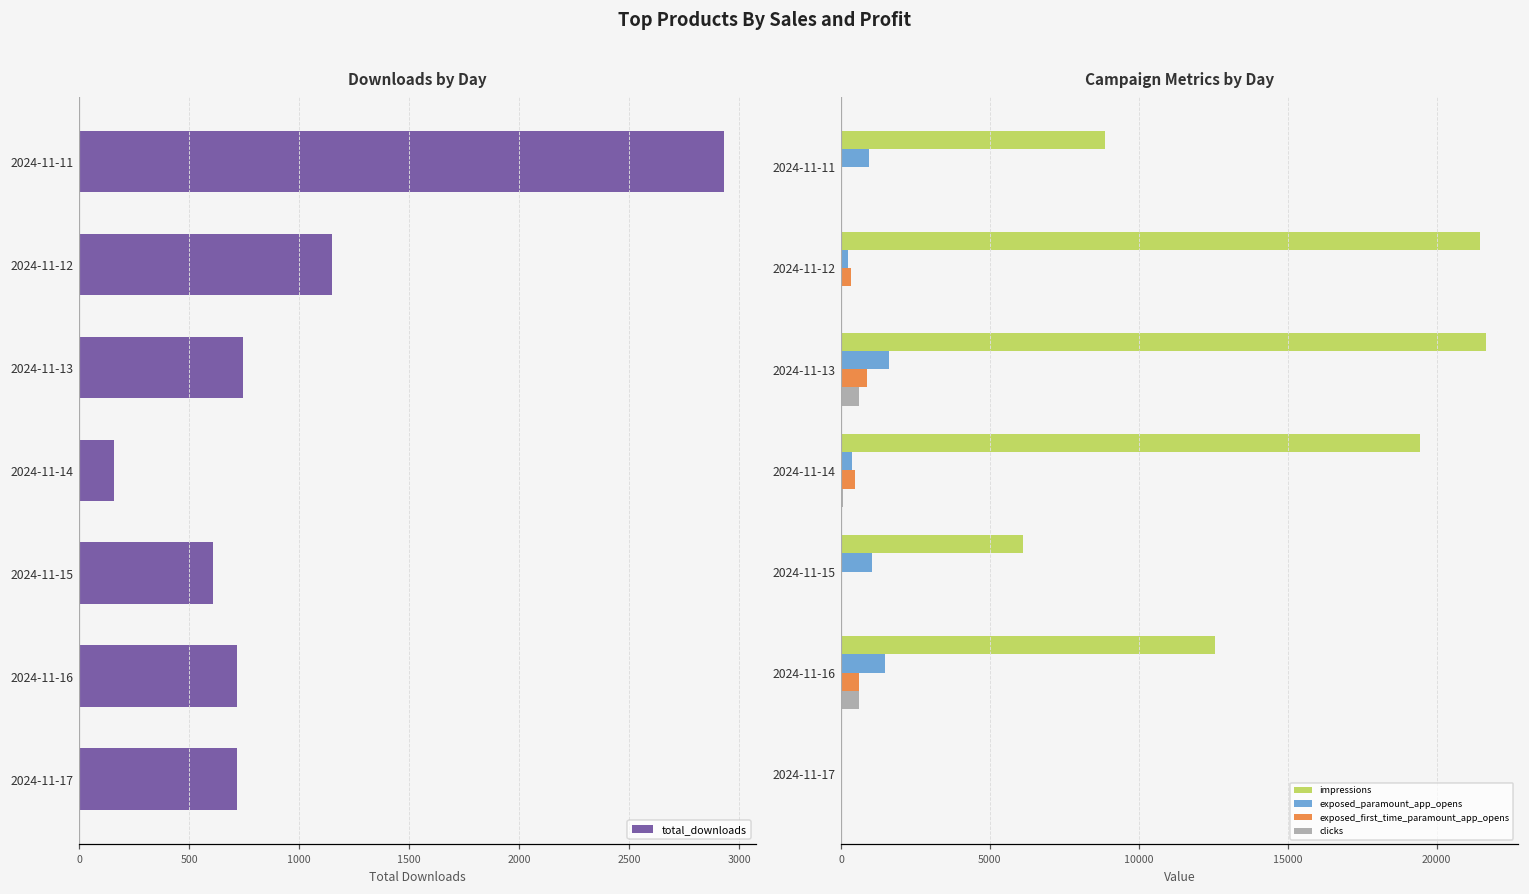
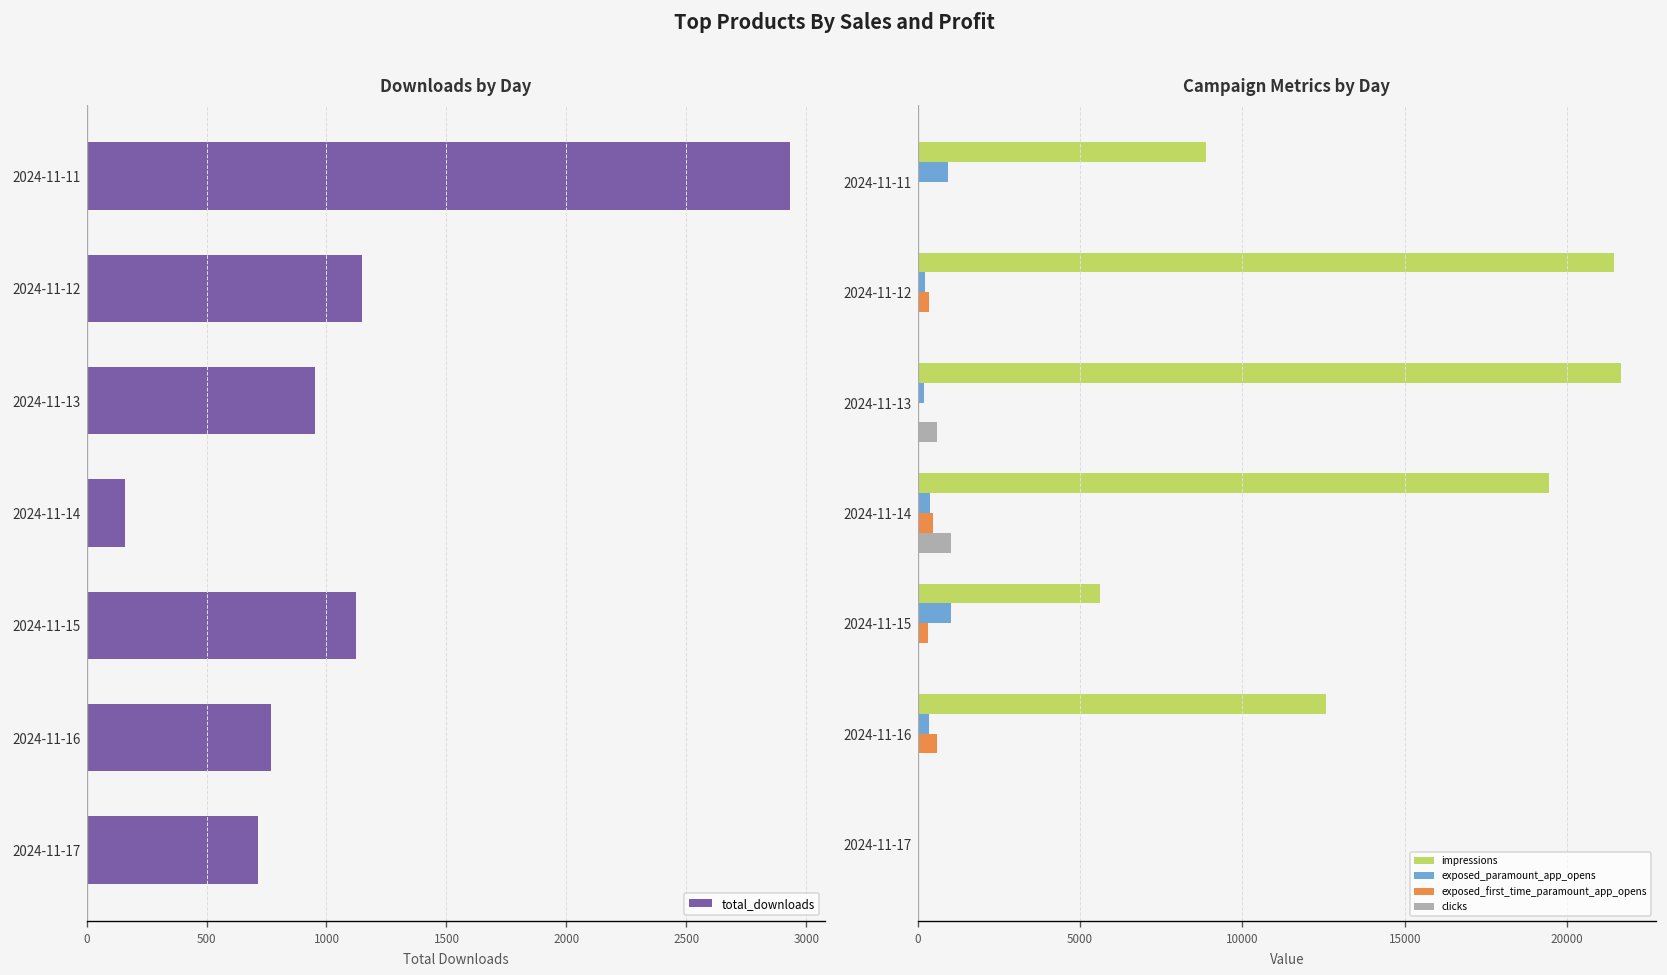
Downloads by Day, 2024-11-13: 740 -> 950
Downloads by Day, 2024-11-15: 610 -> 1120
Downloads by Day, 2024-11-16: 720 -> 770
Campaign Metrics by Day, exposed_paramount_app_opens, 2024-11-13: 1600 -> 200
Campaign Metrics by Day, exposed_first_time_paramount_app_opens, 2024-11-13: 900 -> 0
Campaign Metrics by Day, clicks, 2024-11-14: 100 -> 1000
Campaign Metrics by Day, impressions, 2024-11-15: 6100 -> 5600
Campaign Metrics by Day, exposed_first_time_paramount_app_opens, 2024-11-15: 0 -> 300
Campaign Metrics by Day, exposed_paramount_app_opens, 2024-11-16: 1500 -> 300
Campaign Metrics by Day, clicks, 2024-11-16: 600 -> 0
